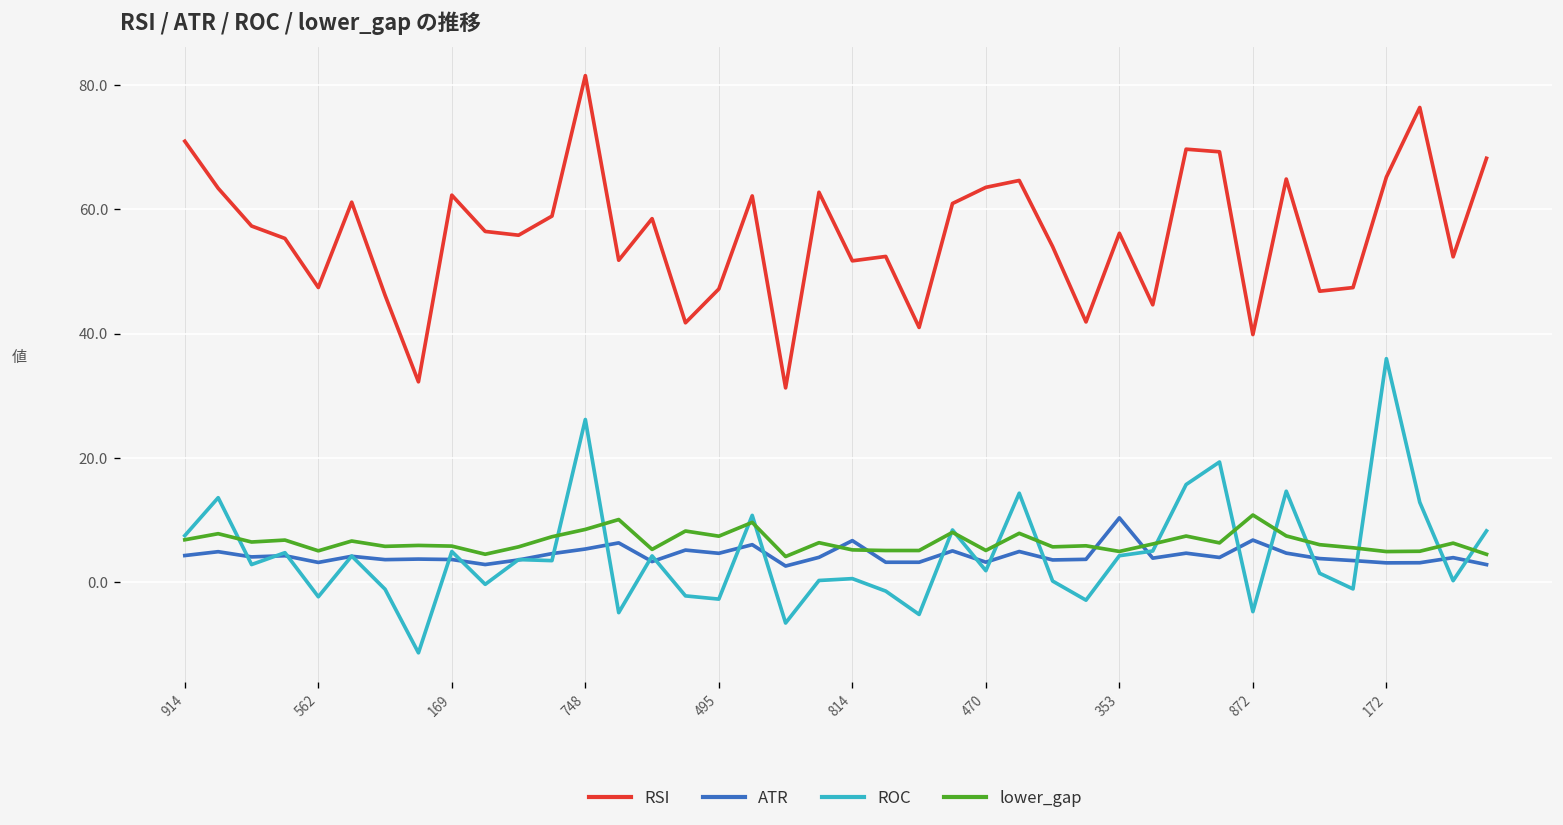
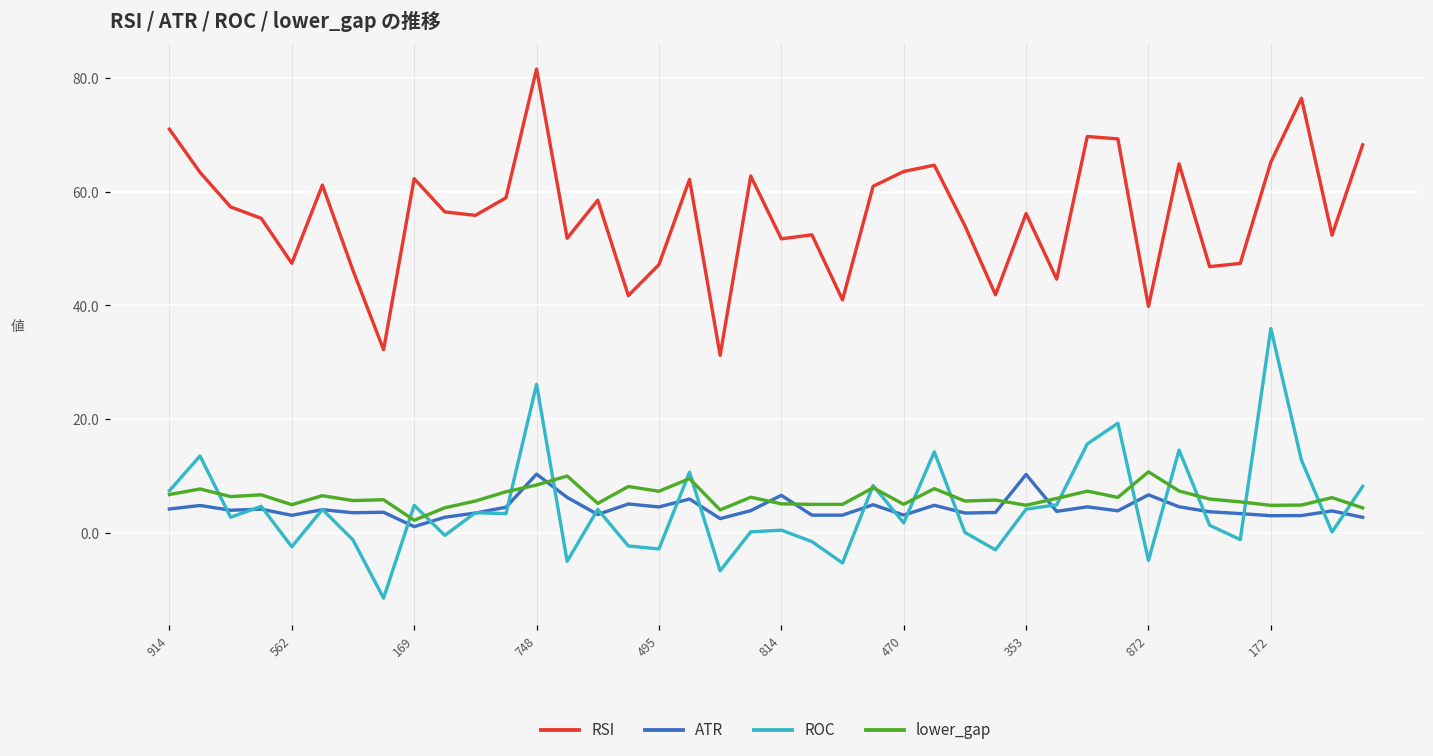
ATR, 169: 4 -> 1
lower_gap, 169: 6 -> 2
ATR, 748: 5 -> 10
